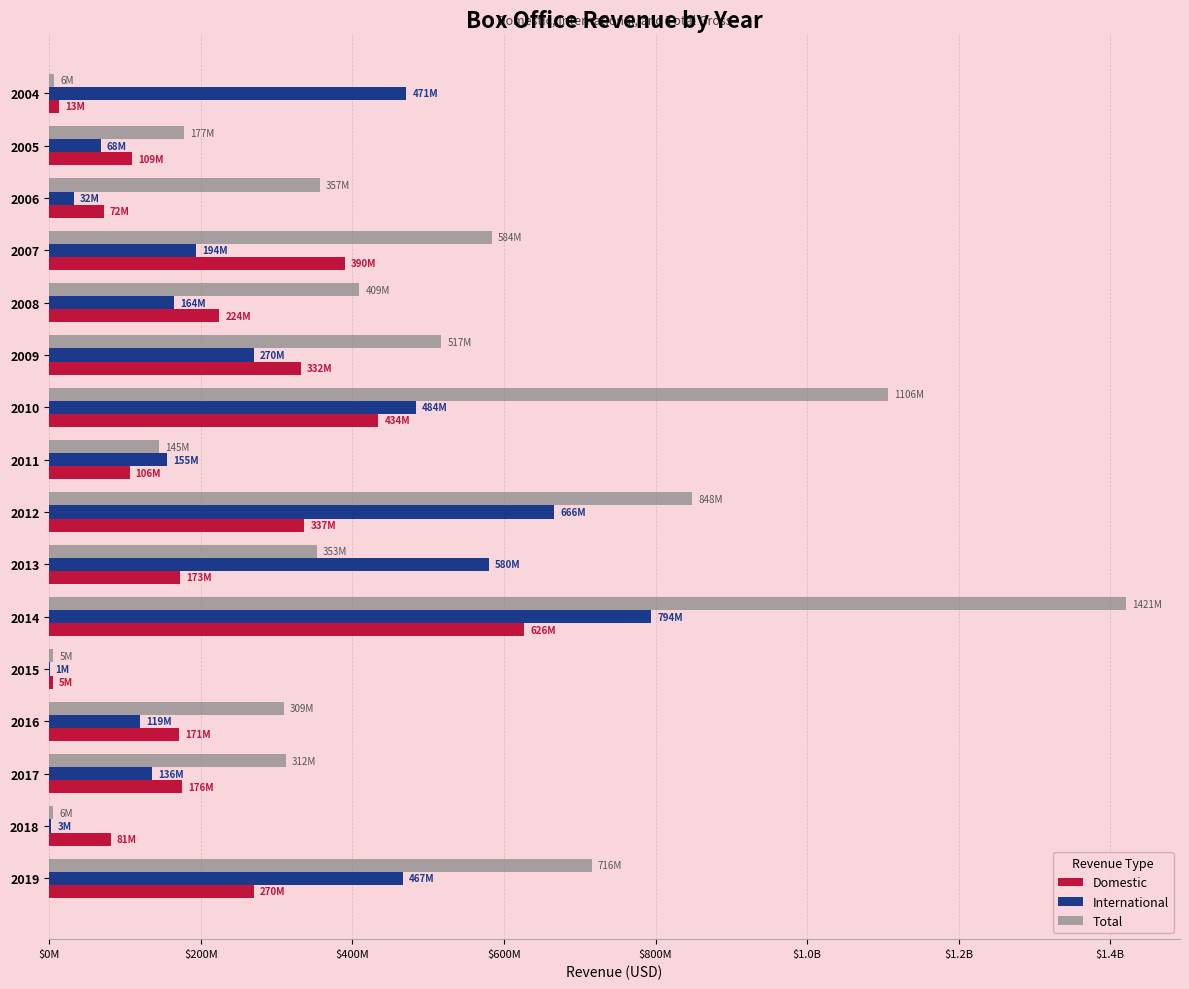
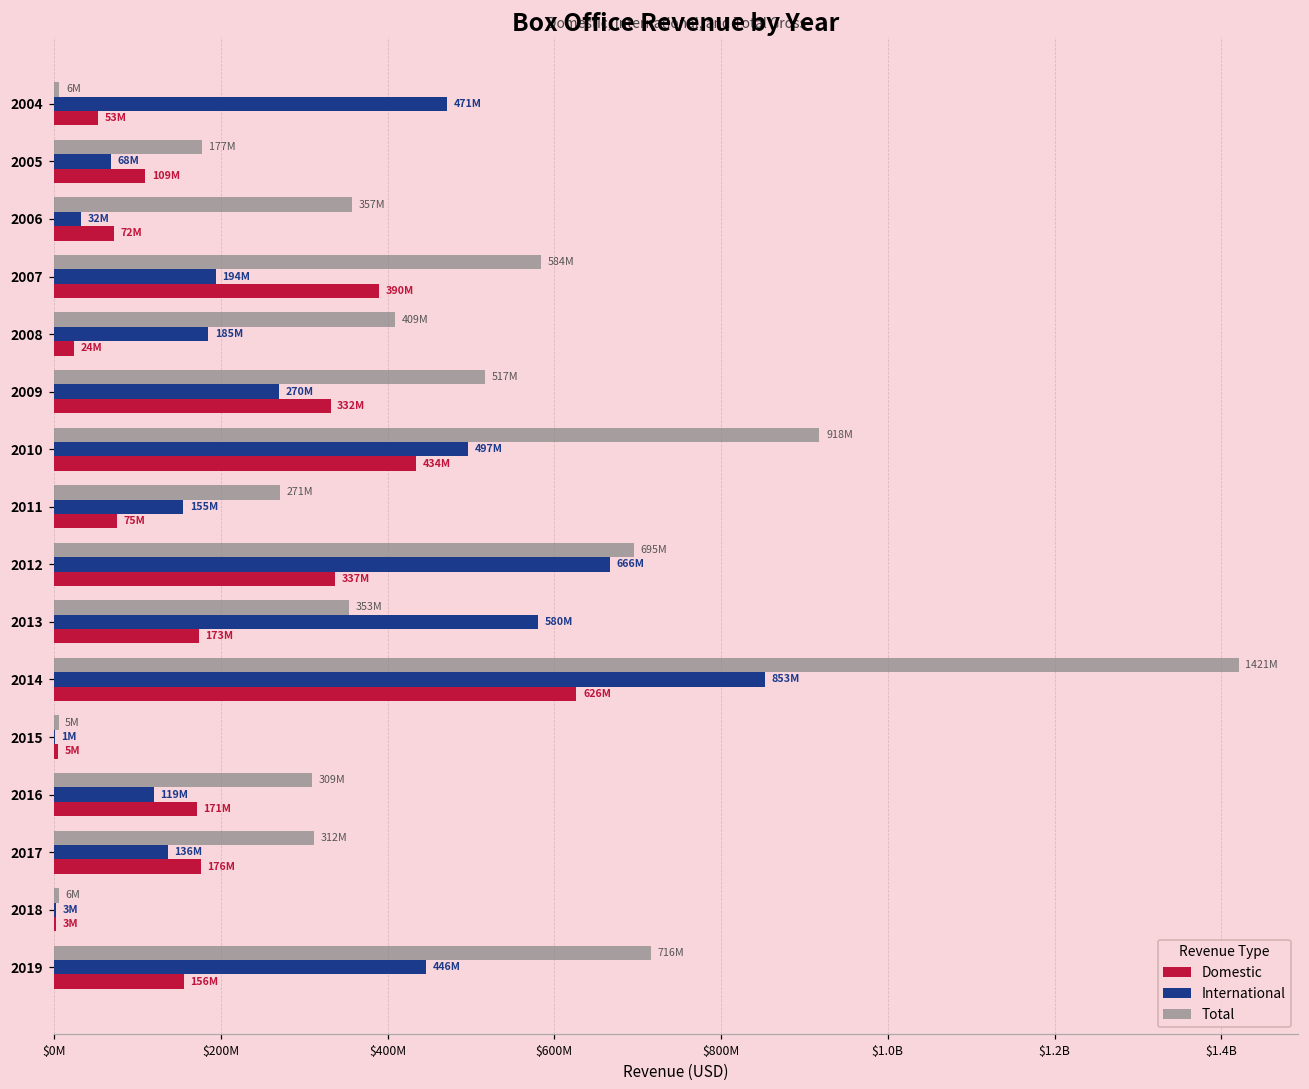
Domestic, 2004: 13M -> 53M
International, 2008: 164M -> 185M
Domestic, 2008: 224M -> 24M
Total, 2010: 1106M -> 918M
International, 2010: 484M -> 497M
Total, 2011: 145M -> 271M
Domestic, 2011: 106M -> 75M
Total, 2012: 848M -> 695M
International, 2014: 794M -> 853M
Domestic, 2018: 81M -> 3M
International, 2019: 467M -> 446M
Domestic, 2019: 270M -> 156M
